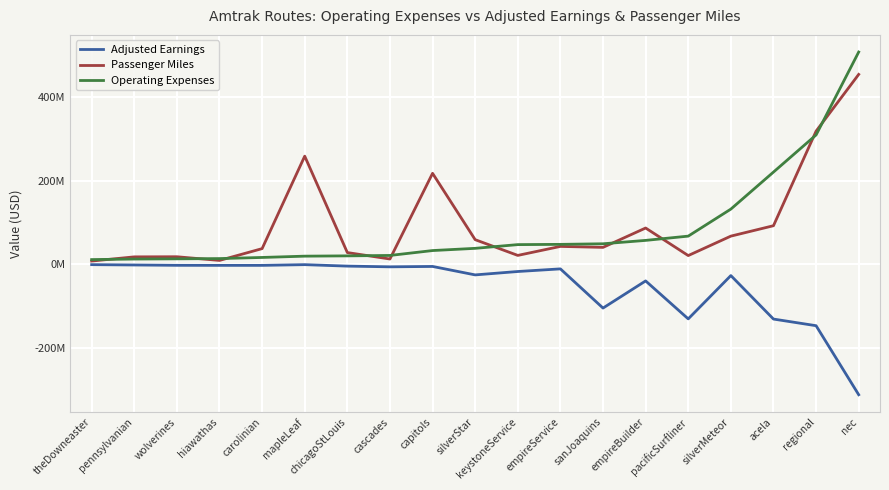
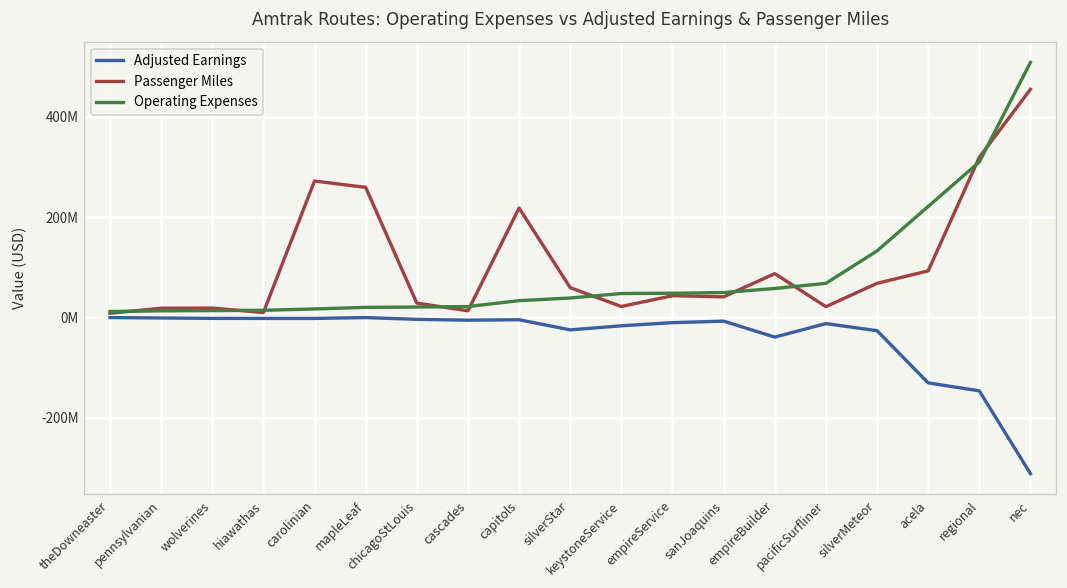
Passenger Miles, carolinian: 40000000 -> 270000000
Adjusted Earnings, sanJoaquins: -100000000 -> -10000000
Adjusted Earnings, pacificSurfliner: -130000000 -> -10000000
